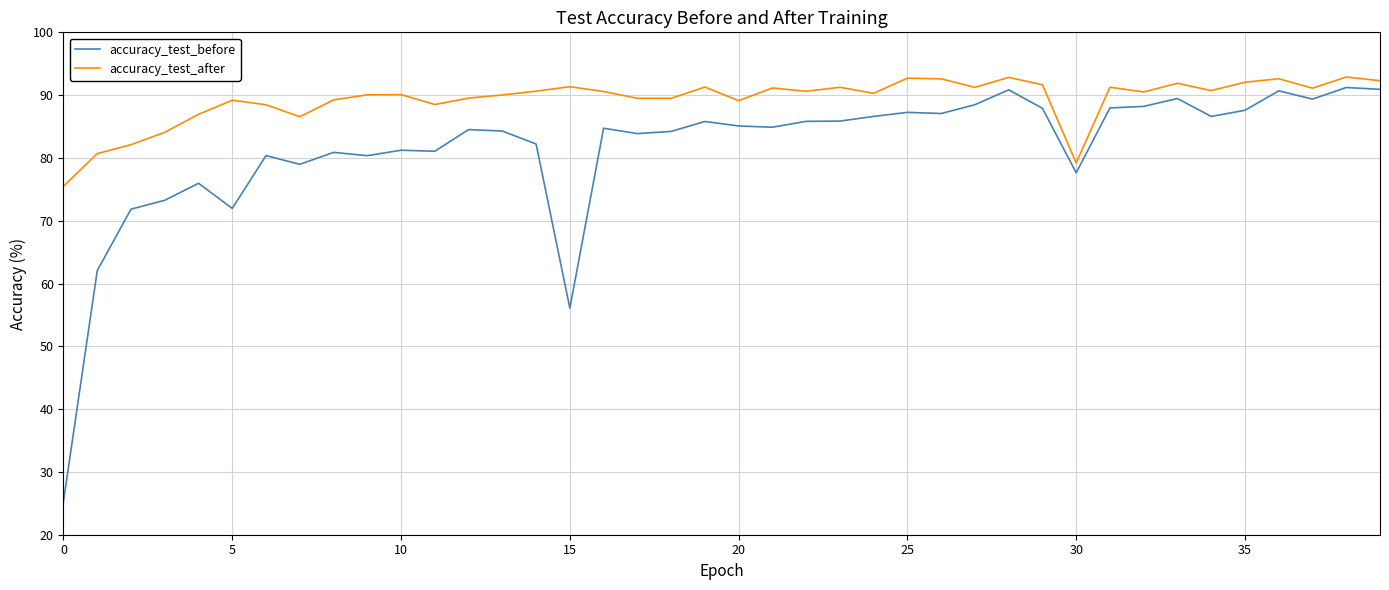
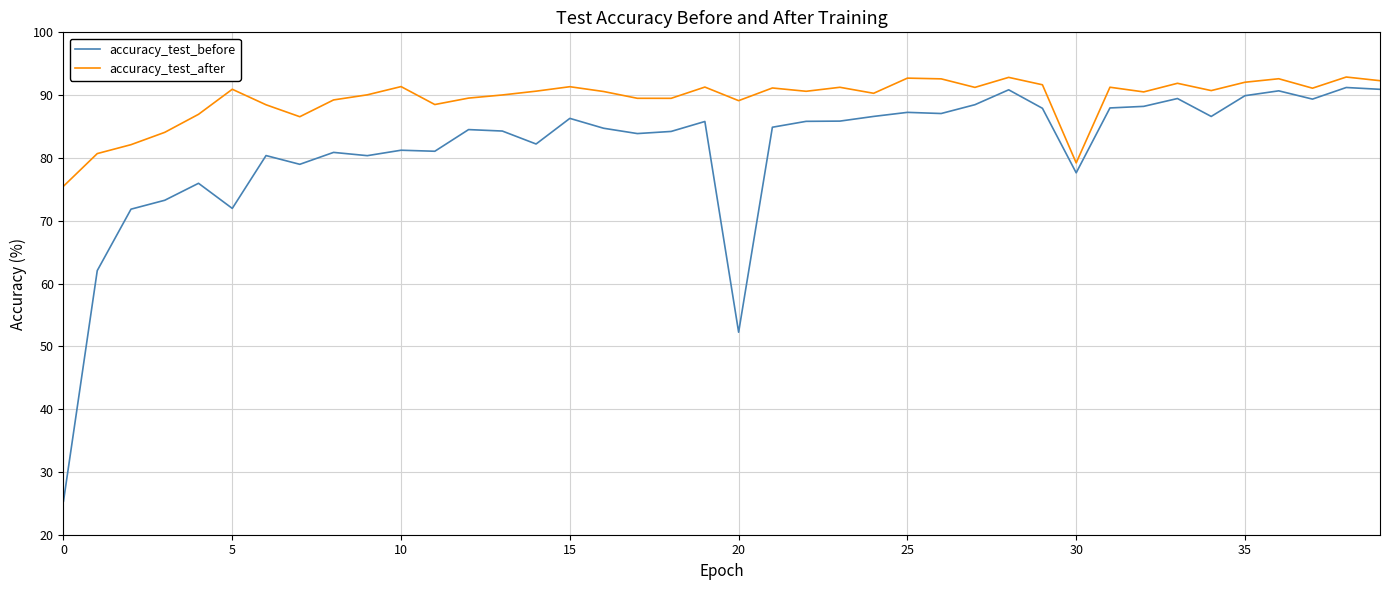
accuracy_test_after, 5: 89 -> 91
accuracy_test_after, 10: 90 -> 91
accuracy_test_before, 15: 56 -> 86
accuracy_test_before, 20: 85 -> 52
accuracy_test_before, 35: 88 -> 90
